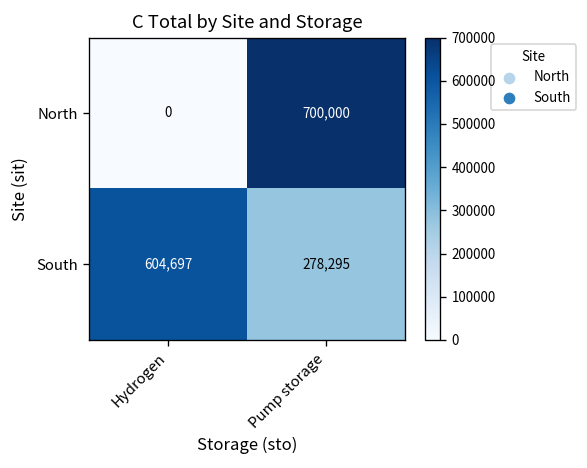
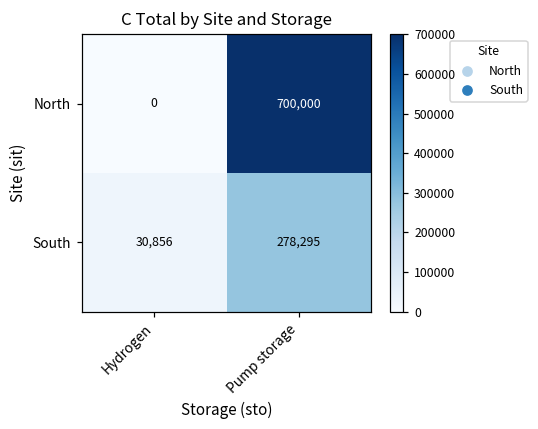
South, Hydrogen: 604,697 -> 30,856
